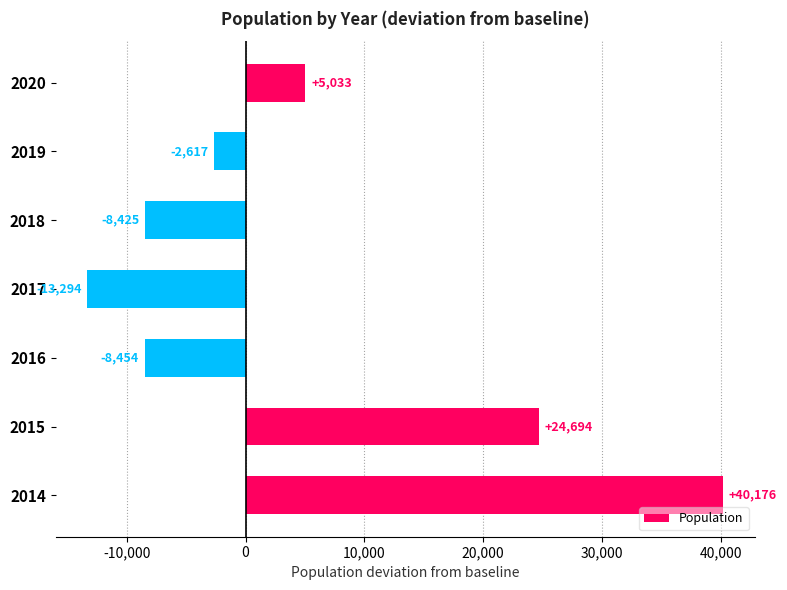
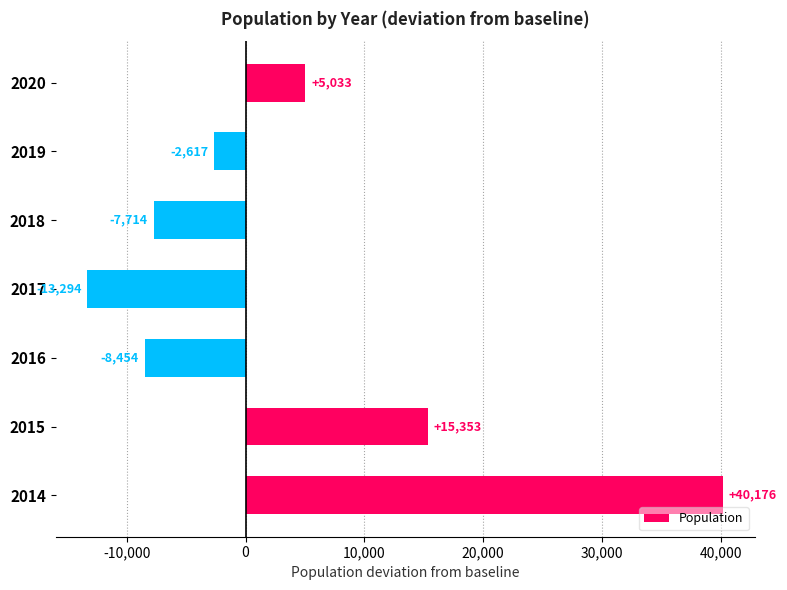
2018: -8,425 -> -7,714
2015: +24,694 -> +15,353
